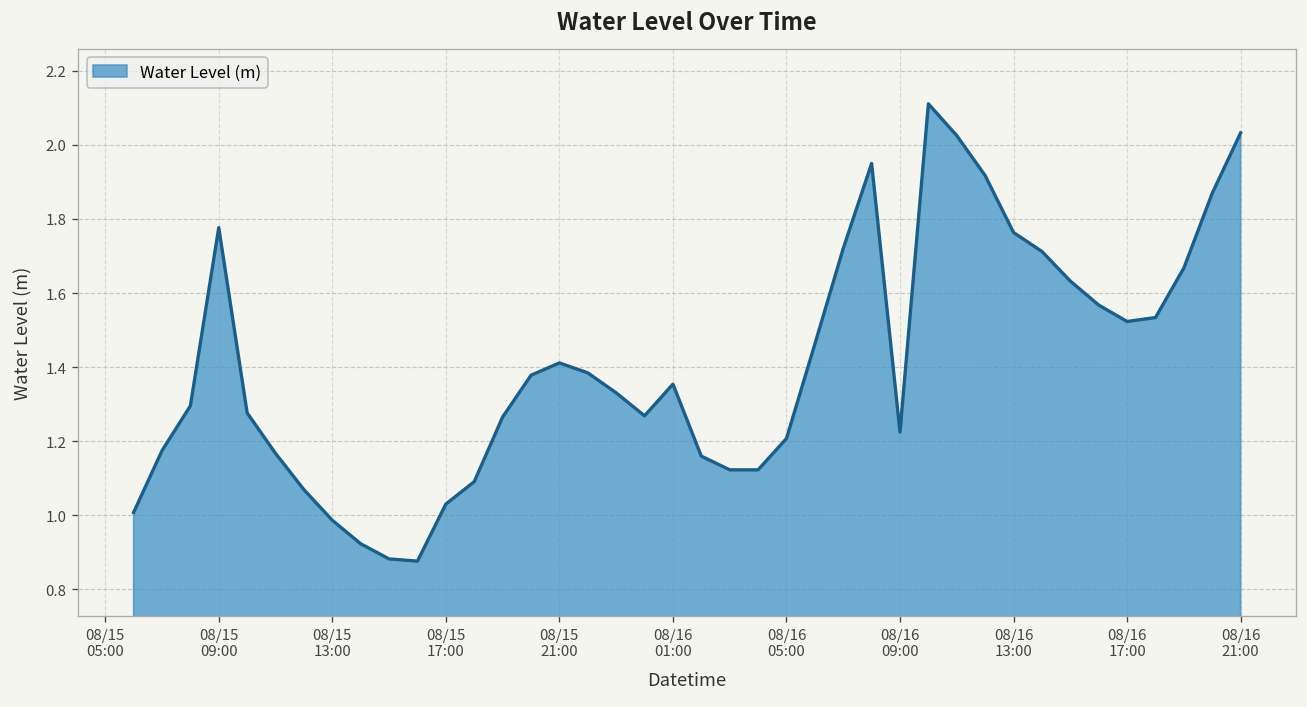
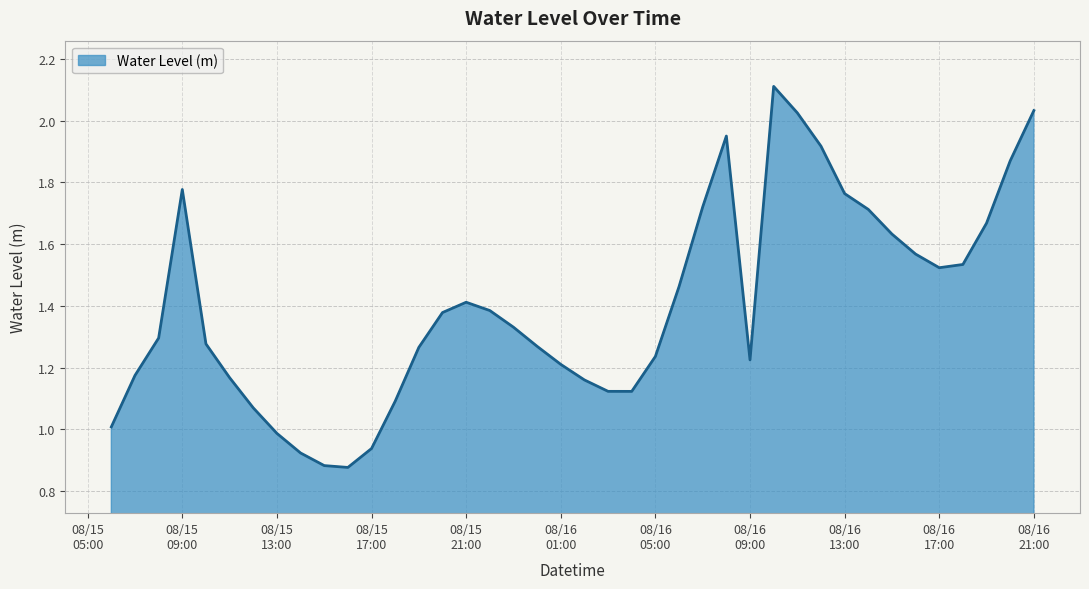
08/15 17:00: 1.03 -> 0.94
08/16 01:00: 1.35 -> 1.21
08/16 05:00: 1.21 -> 1.24
